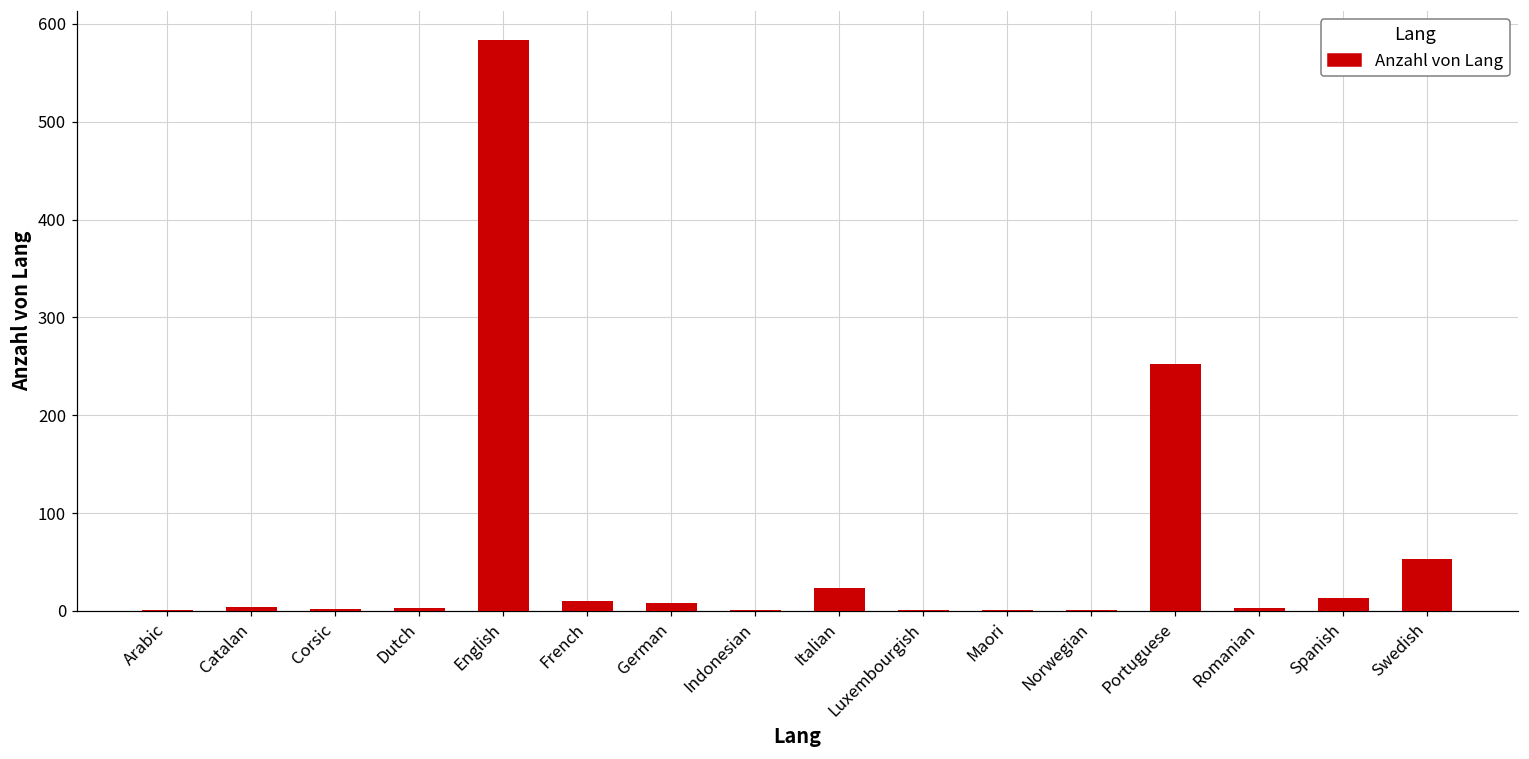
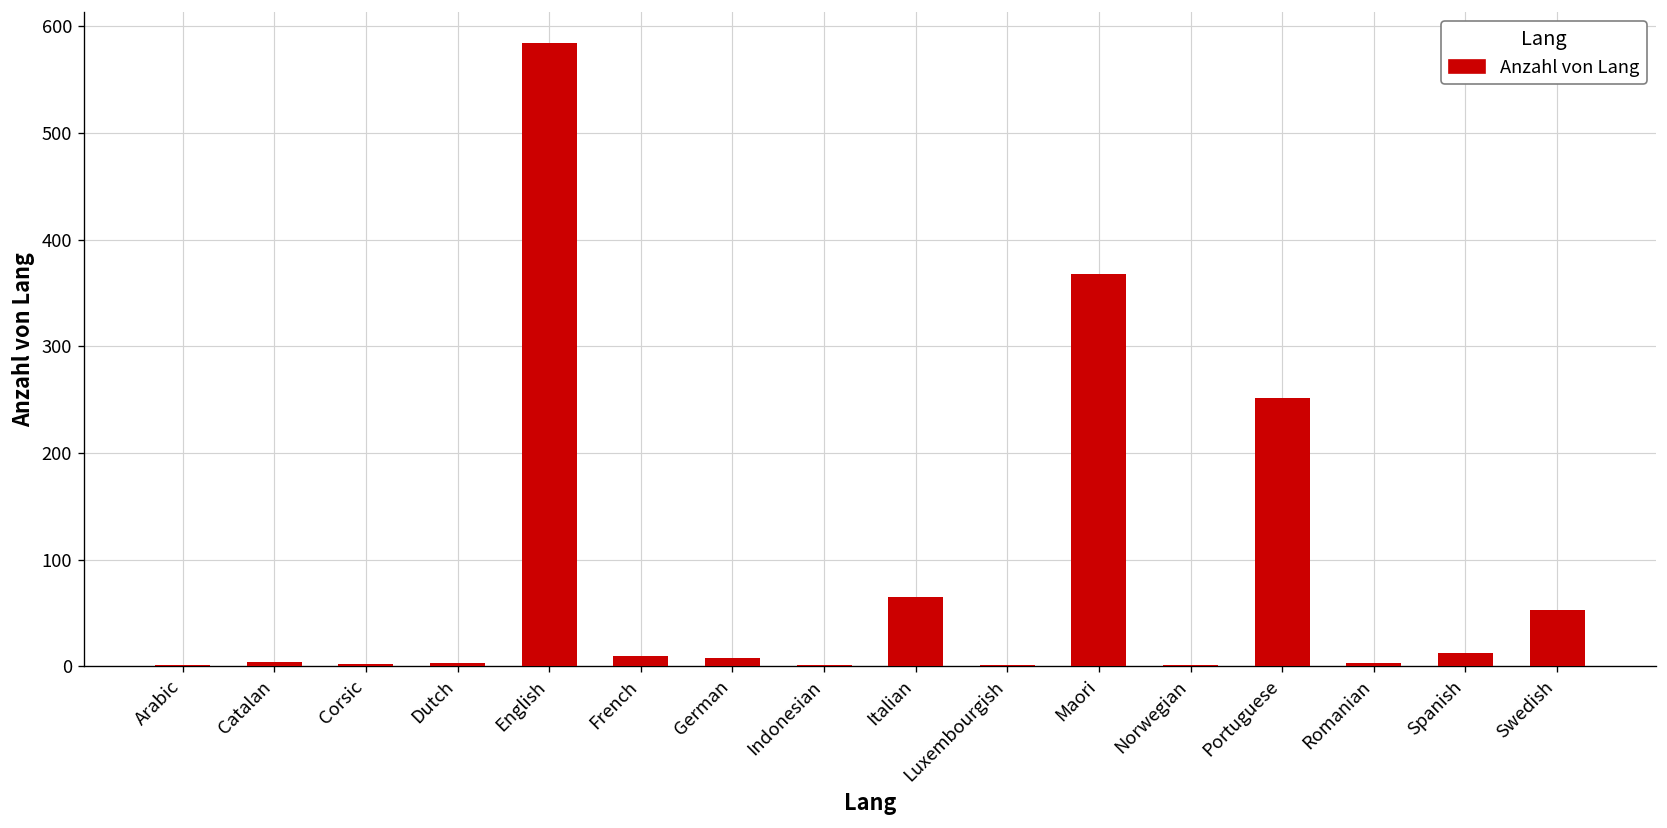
Italian: 20 -> 70
Maori: 0 -> 370
